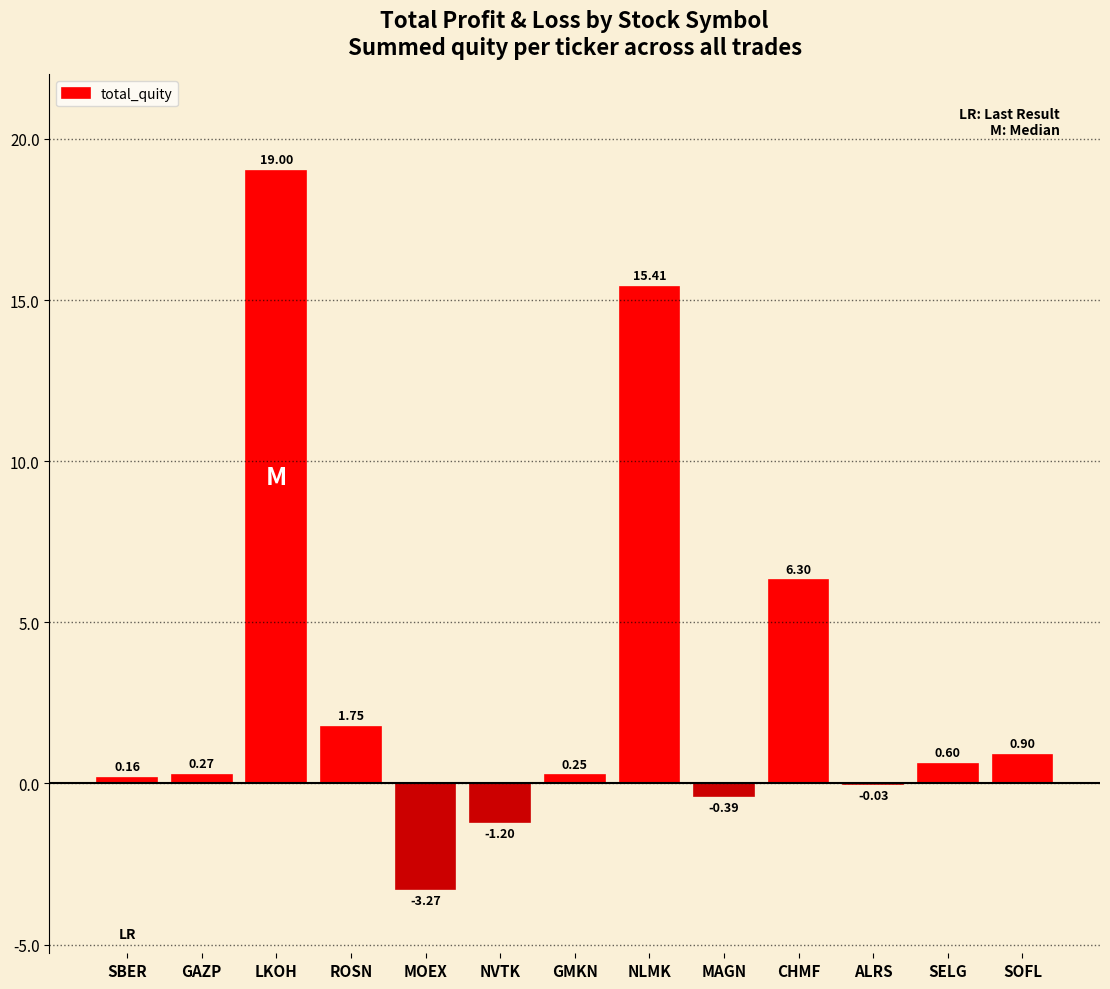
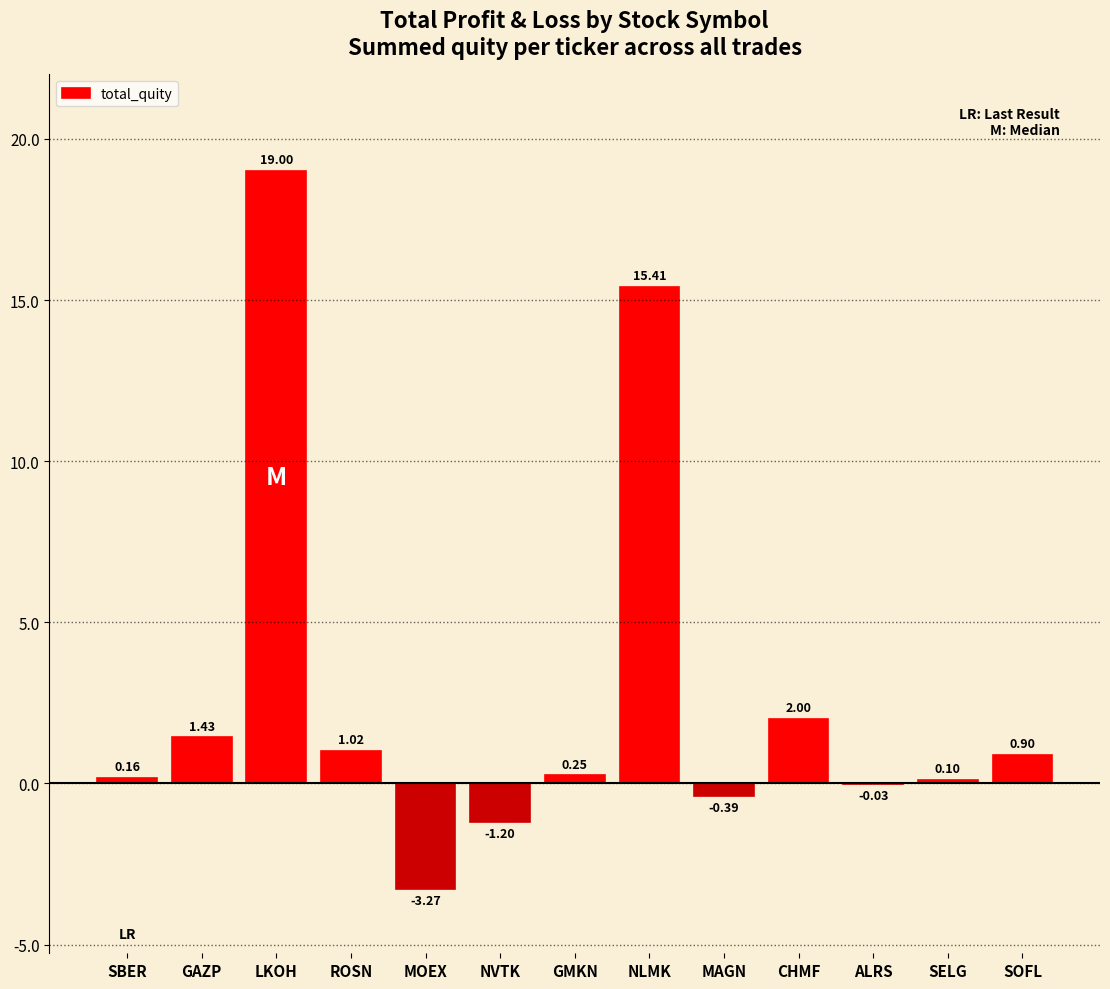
GAZP: 0.27 -> 1.43
ROSN: 1.75 -> 1.02
CHMF: 6.30 -> 2.00
SELG: 0.60 -> 0.10
